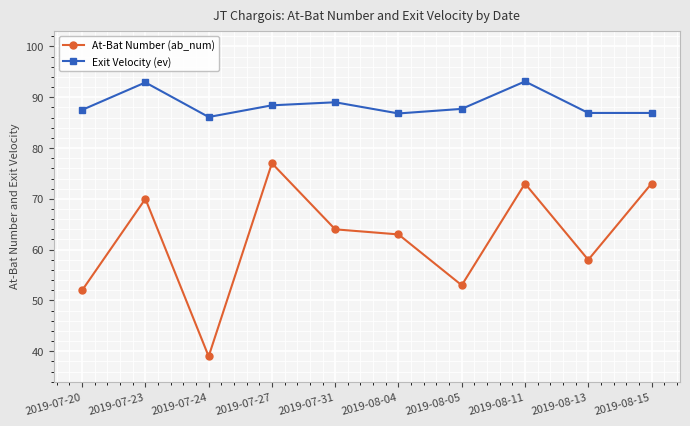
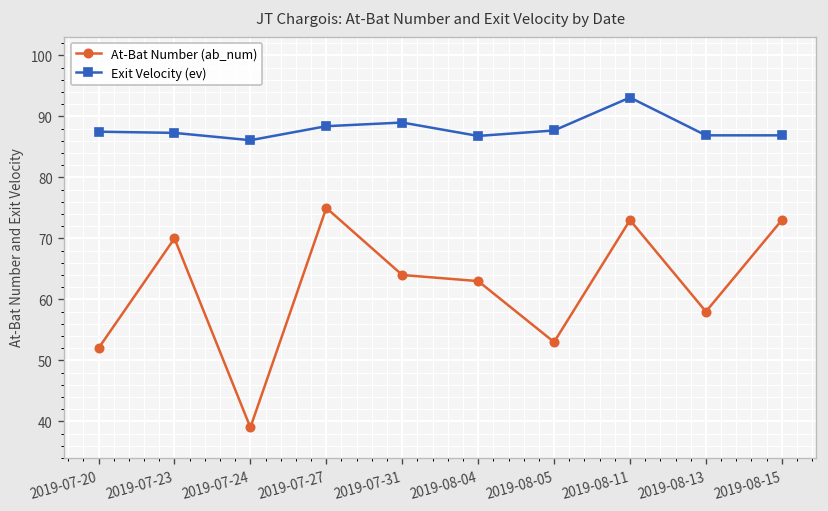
Exit Velocity (ev), 2019-07-23: 93 -> 87
At-Bat Number (ab_num), 2019-07-27: 77 -> 75
